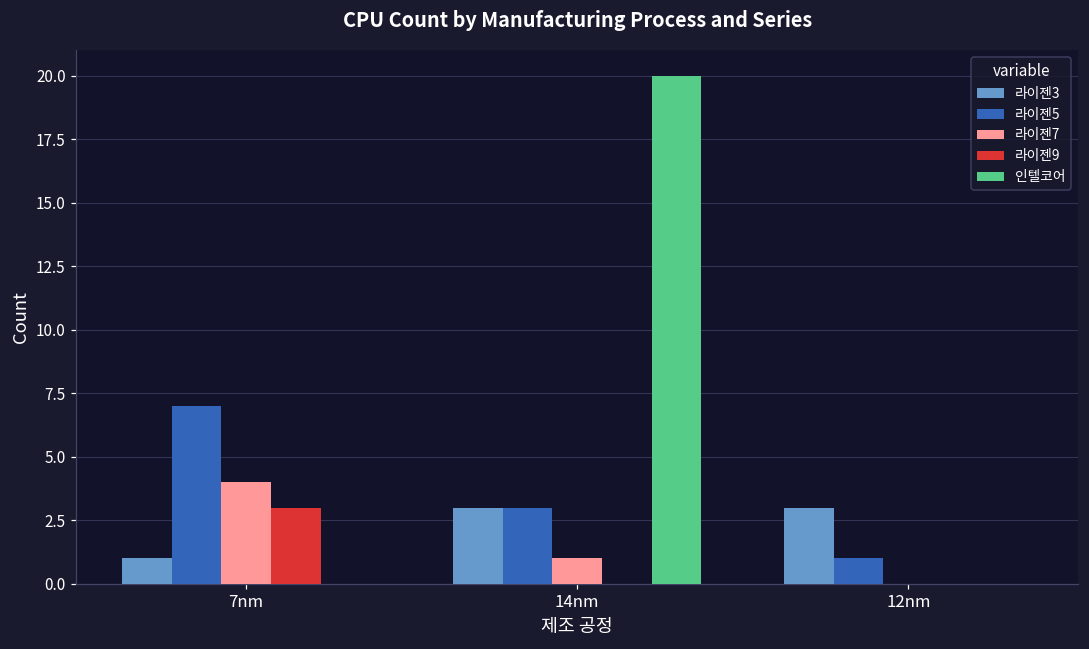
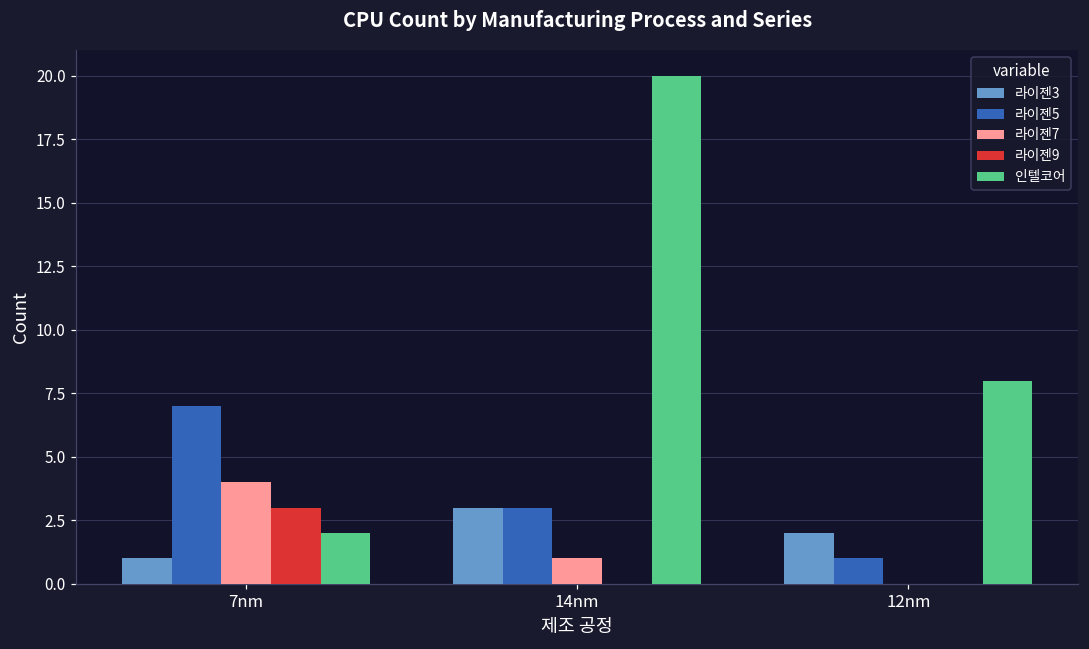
인텔코어, 7nm: 0 -> 2
라이젠3, 12nm: 3 -> 2
인텔코어, 12nm: 0 -> 8
